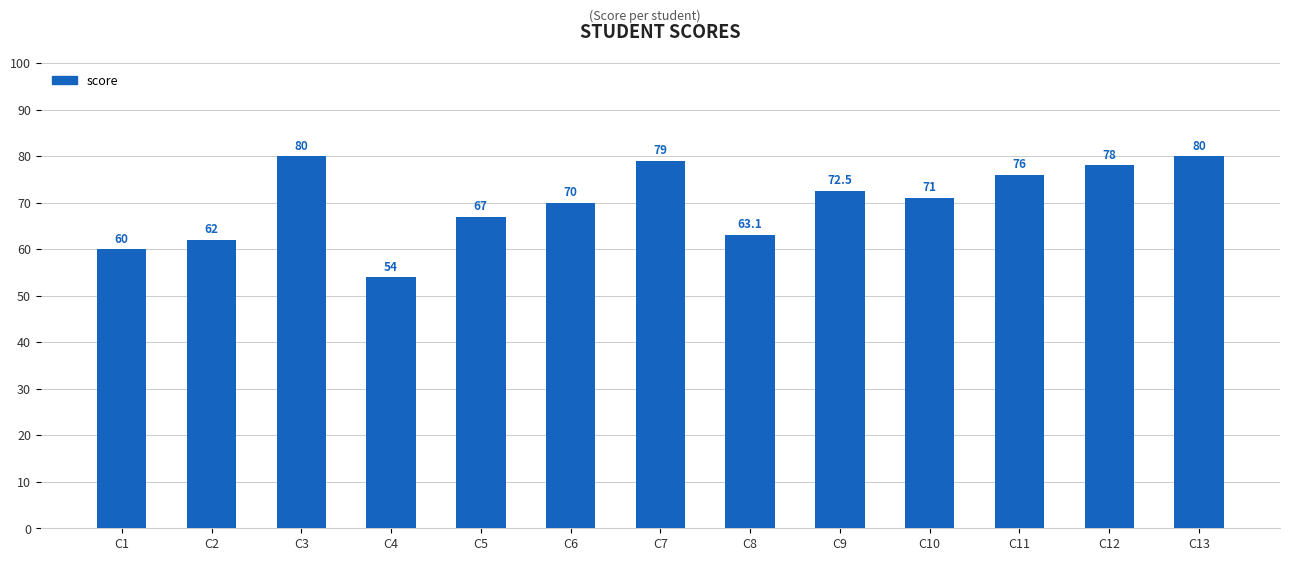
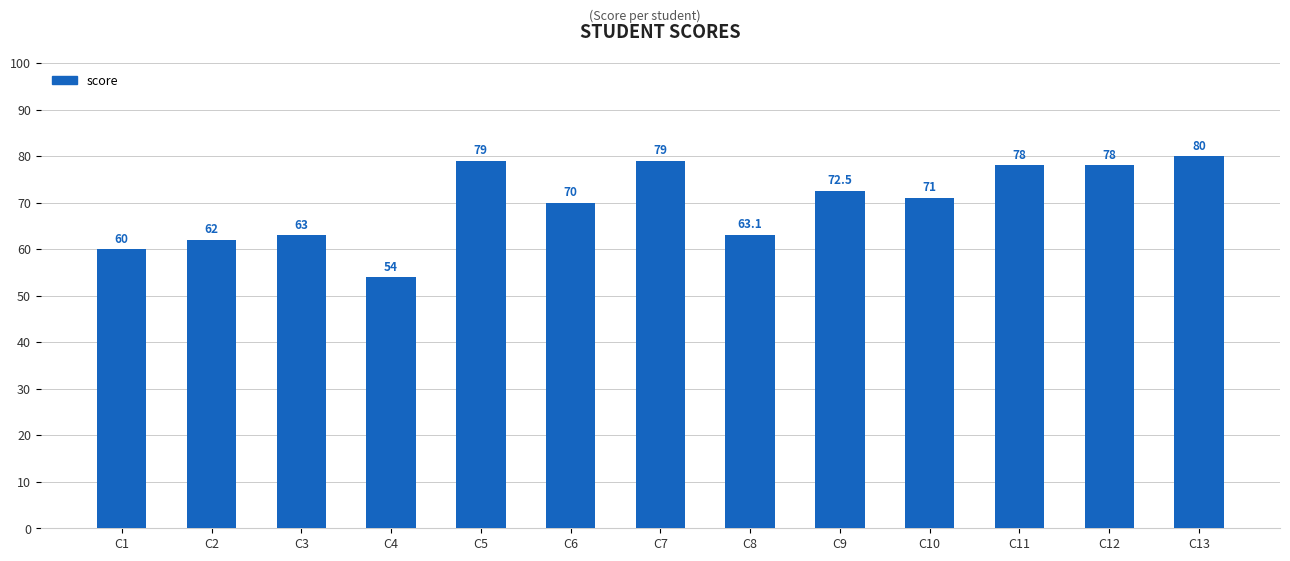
C3: 80 -> 63
C5: 67 -> 79
C11: 76 -> 78
